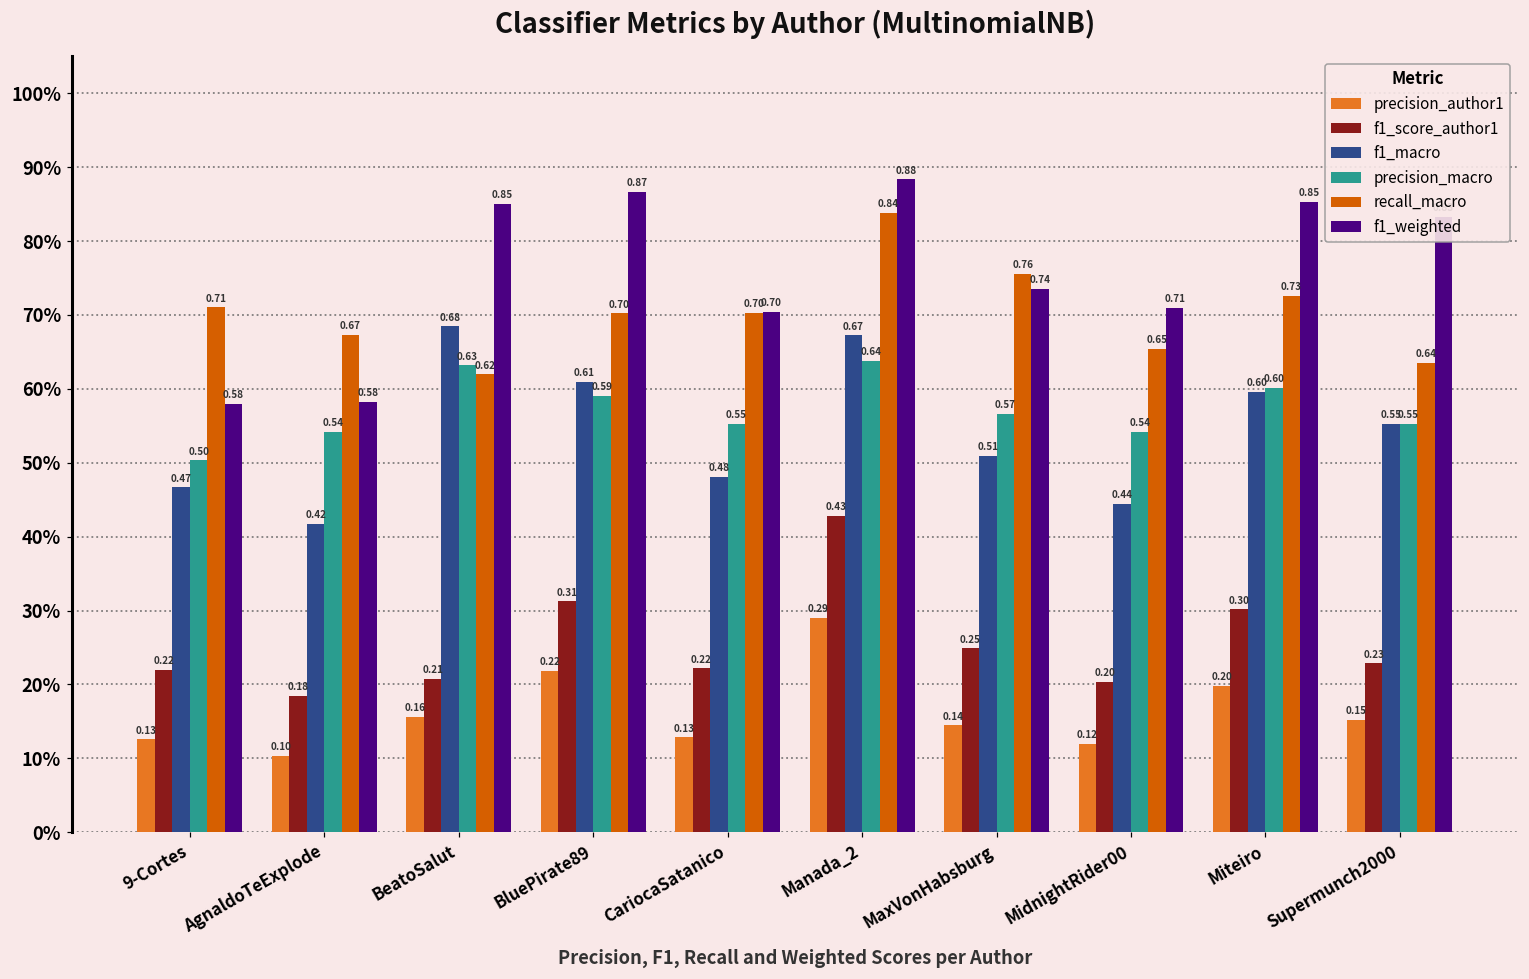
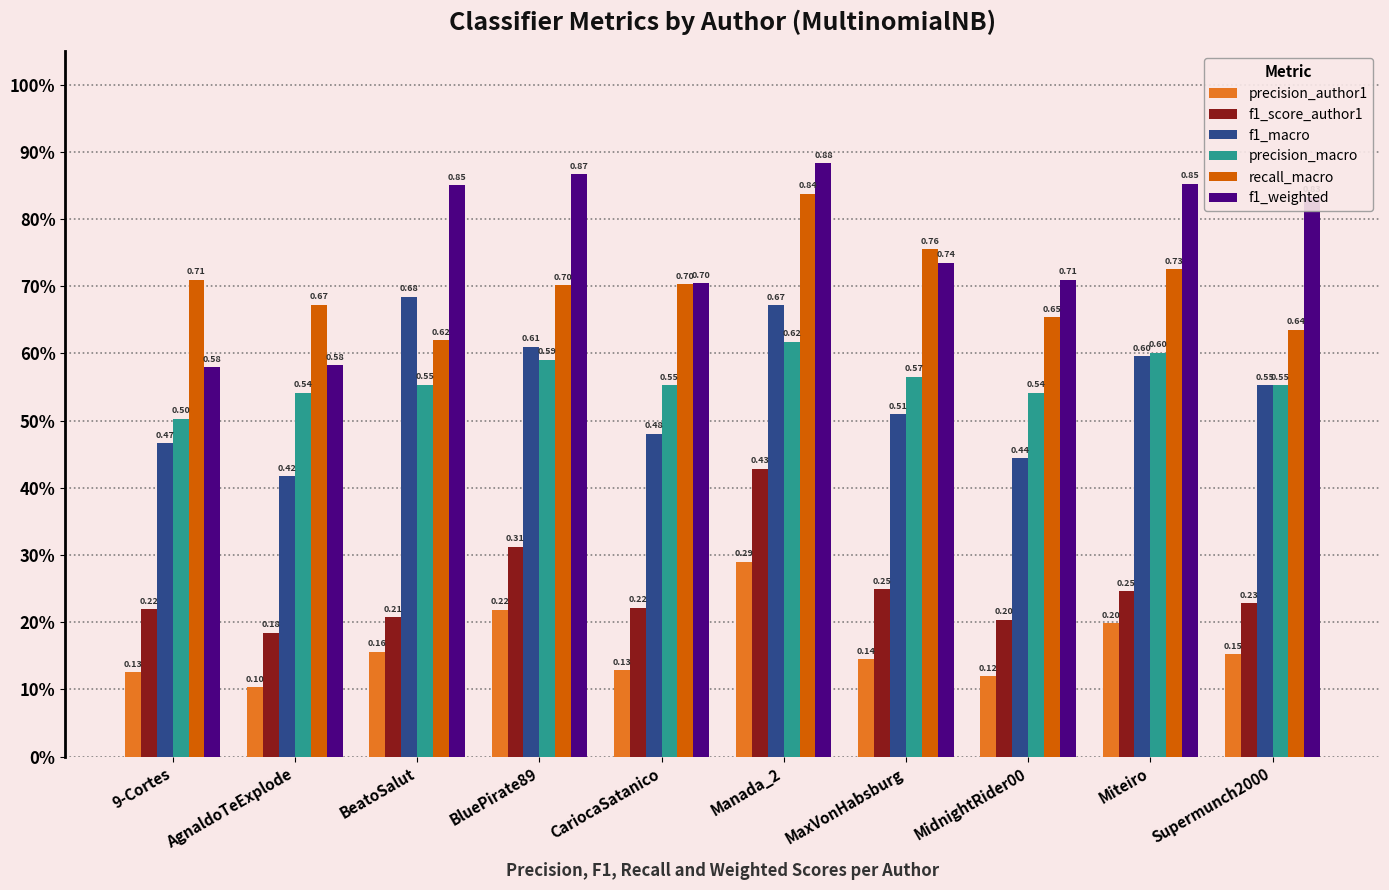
precision_macro, BeatoSalut: 0.63 -> 0.55
precision_macro, Manada_2: 0.64 -> 0.62
f1_score_author1, Miteiro: 0.30 -> 0.25
